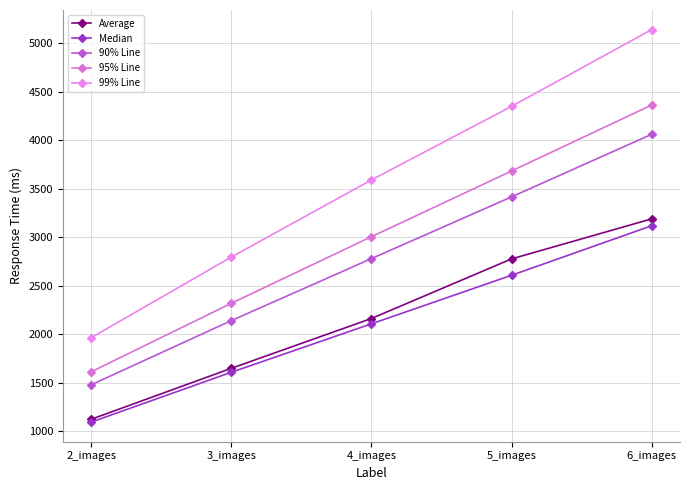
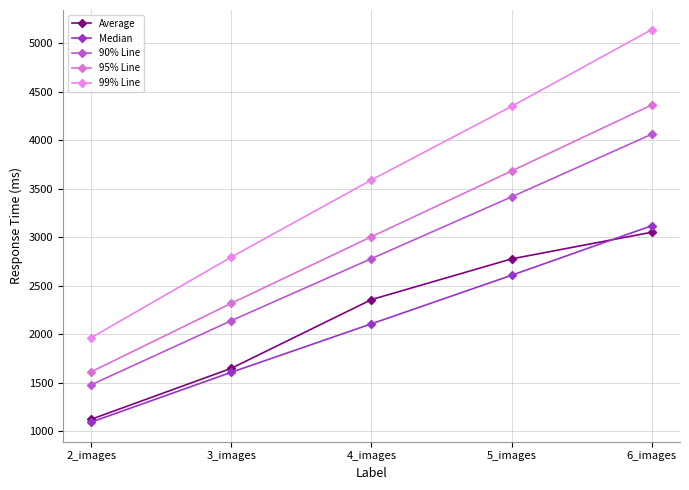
Average, 4_images: 2200 -> 2400
Average, 6_images: 3200 -> 3100
